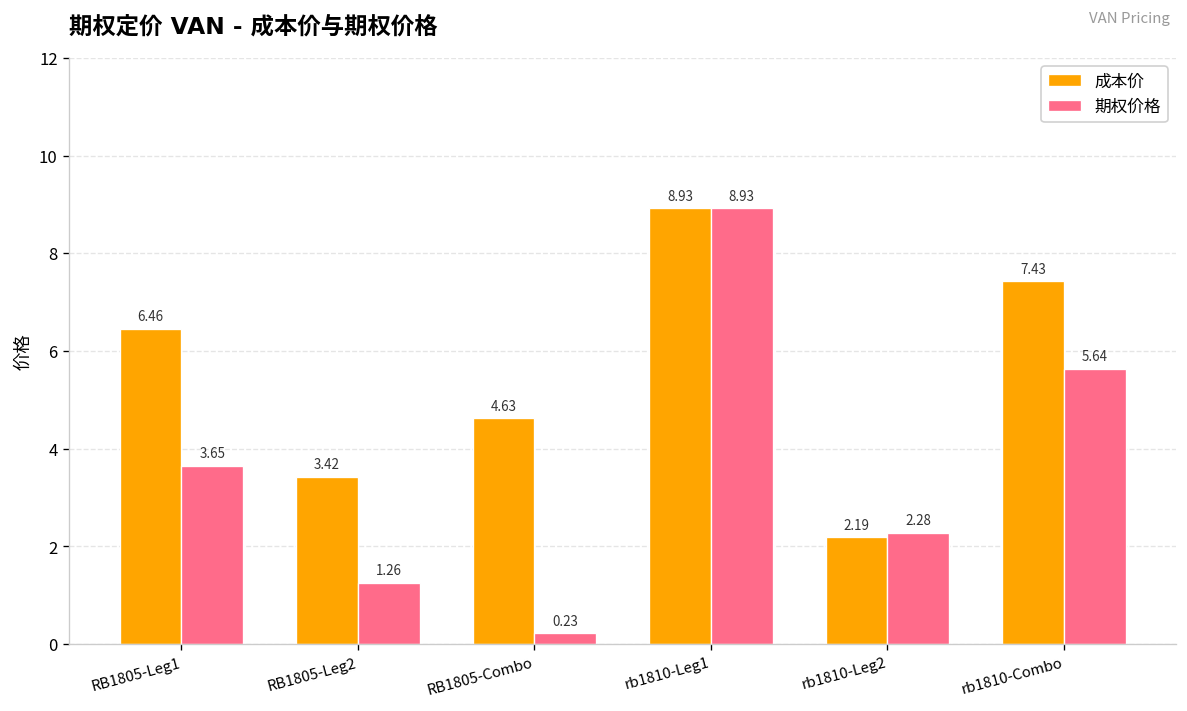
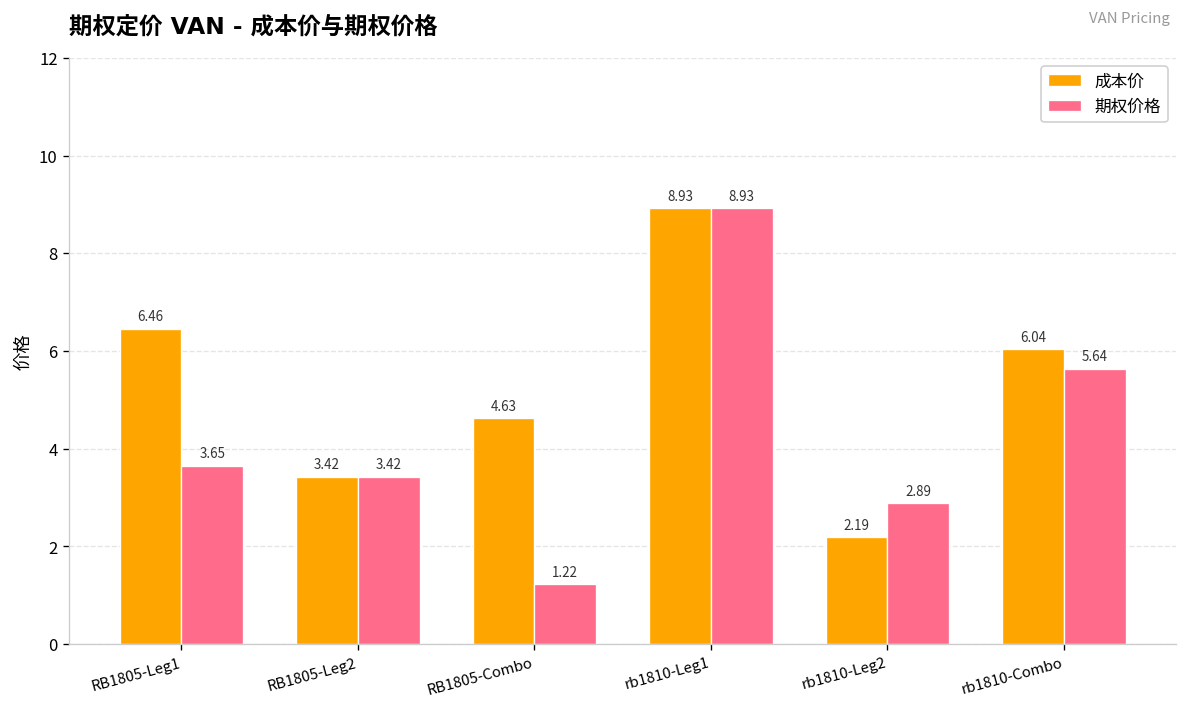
期权价格, RB1805-Leg2: 1.26 -> 3.42
期权价格, RB1805-Combo: 0.23 -> 1.22
期权价格, rb1810-Leg2: 2.28 -> 2.89
成本价, rb1810-Combo: 7.43 -> 6.04
